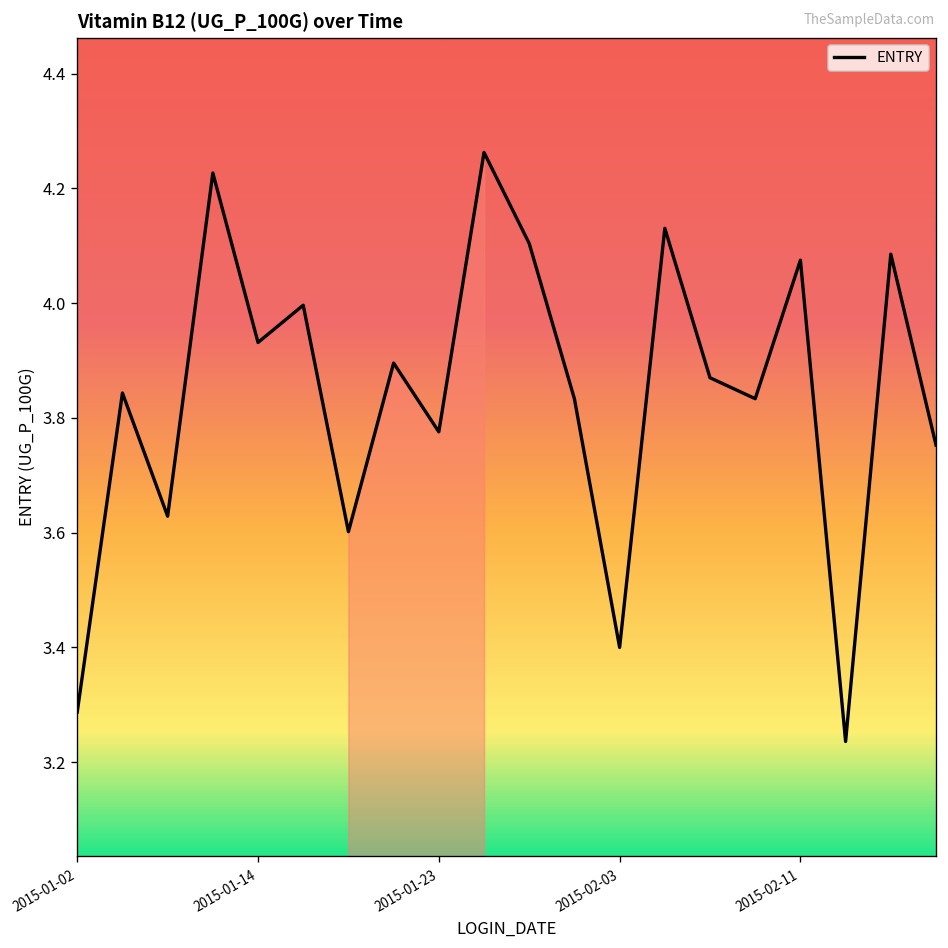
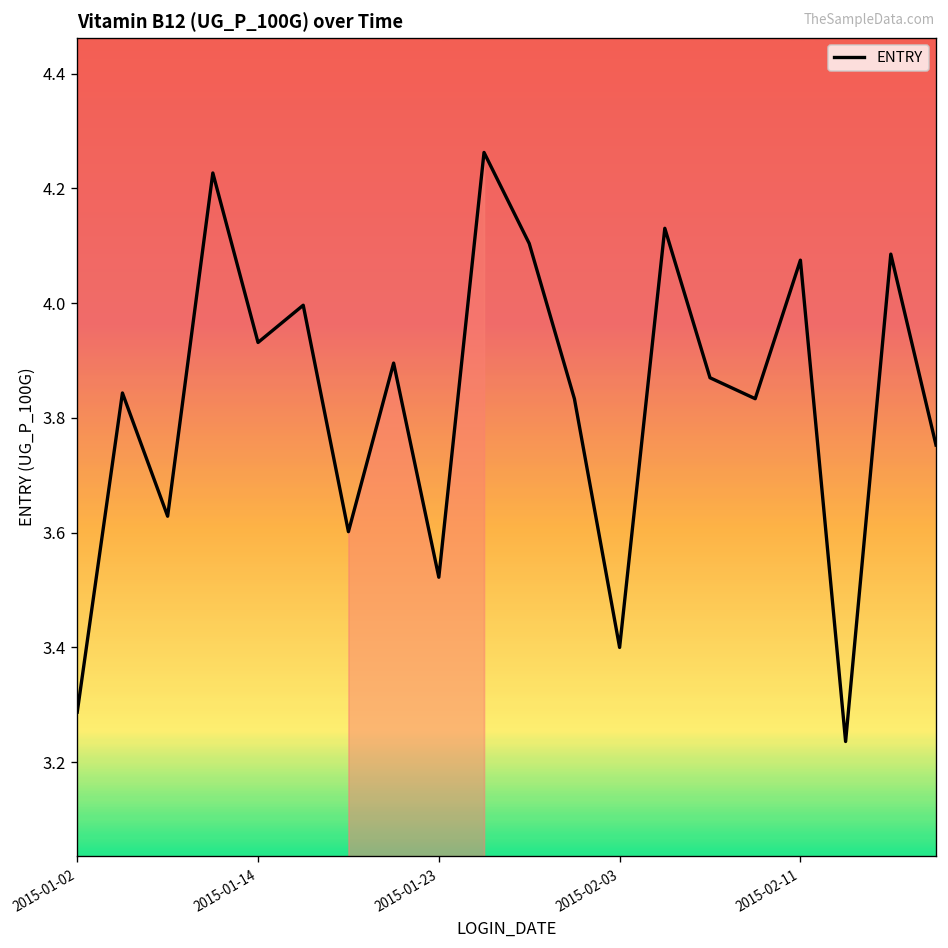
ENTRY, 2015-01-23: 3.78 -> 3.52
